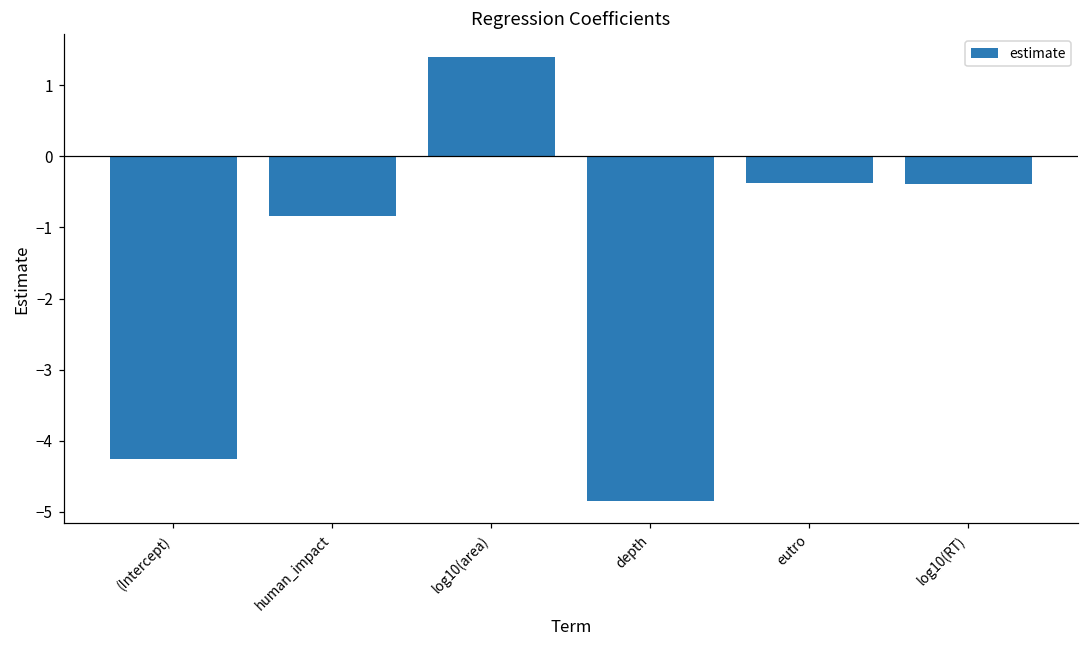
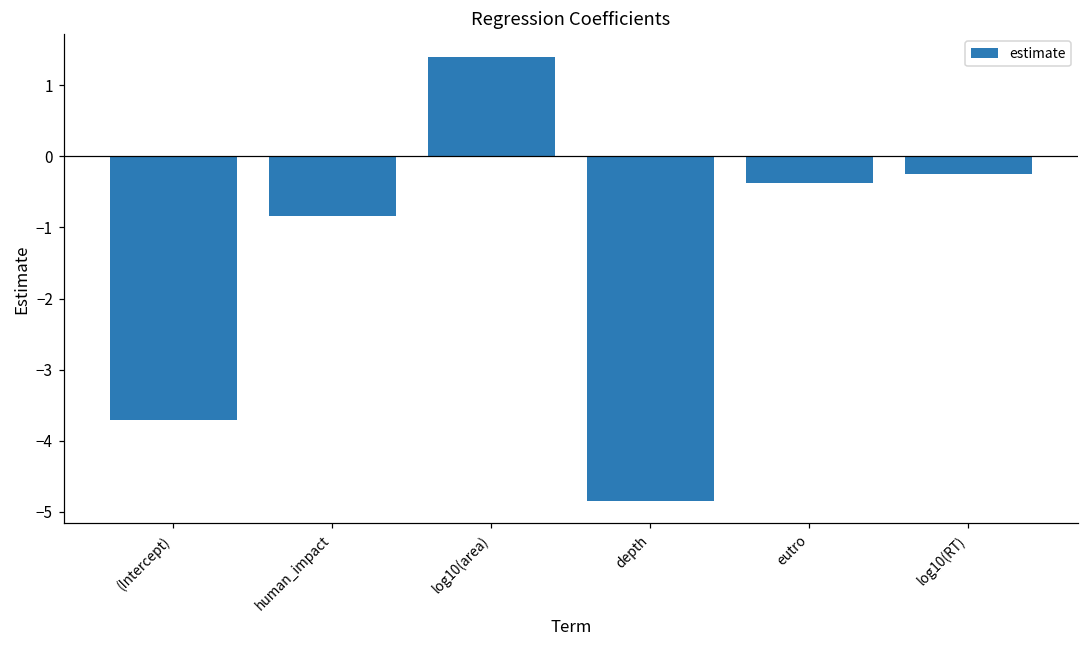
(Intercept): -4.3 -> -3.7
log10(RT): -0.4 -> -0.3
